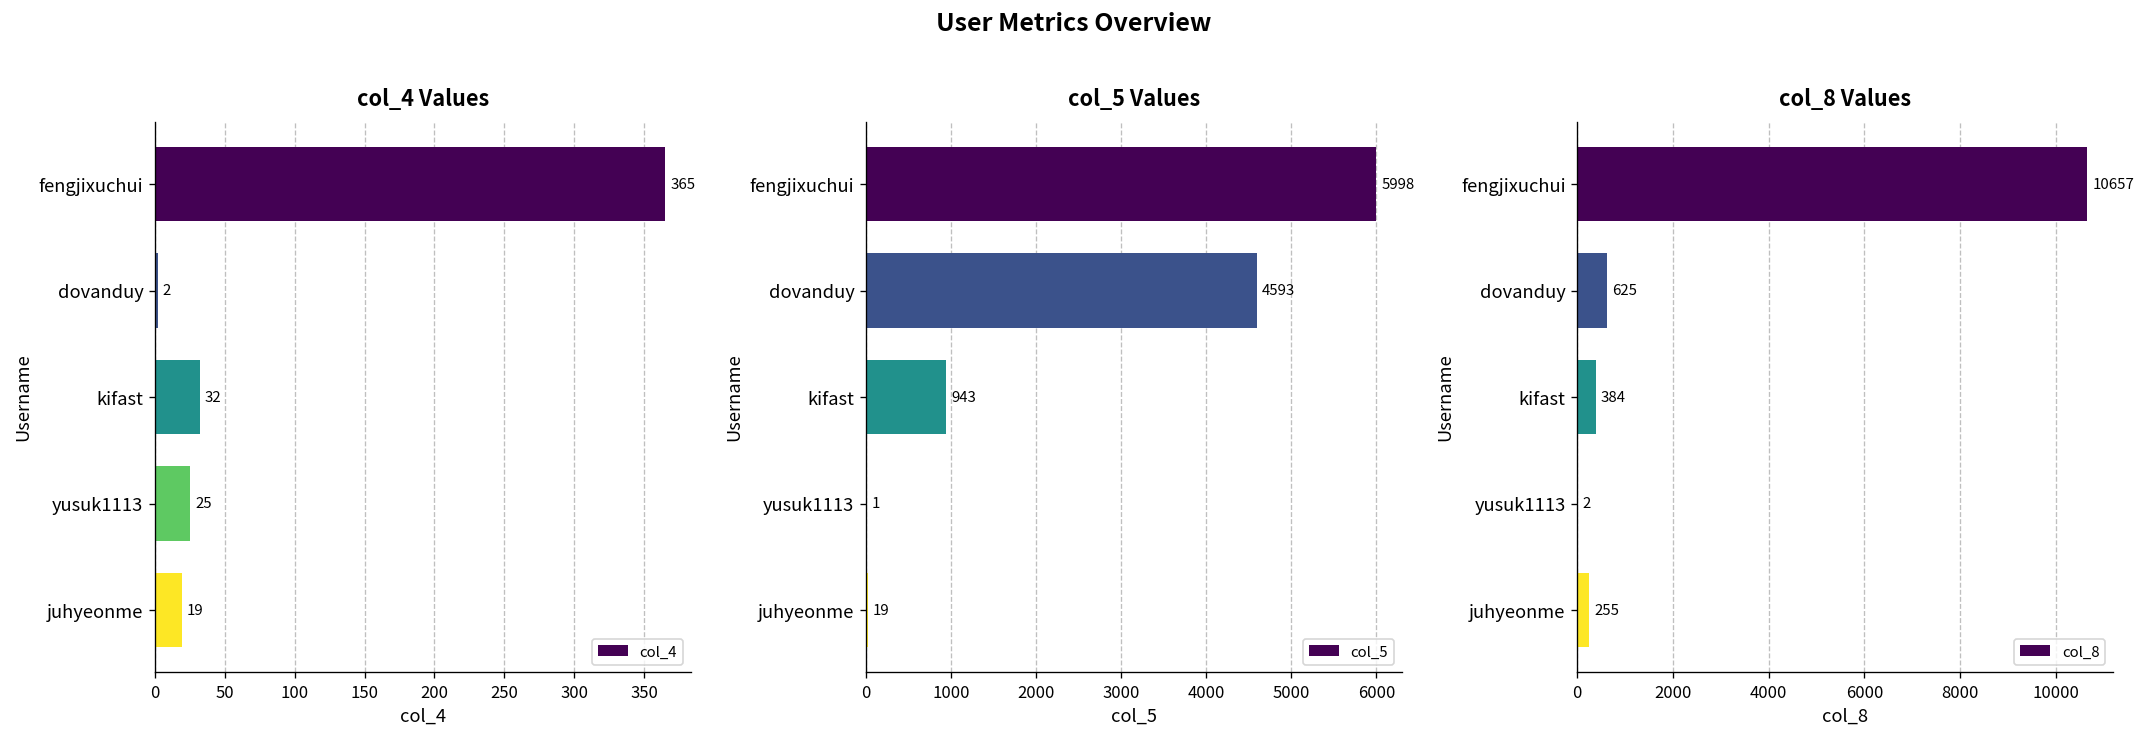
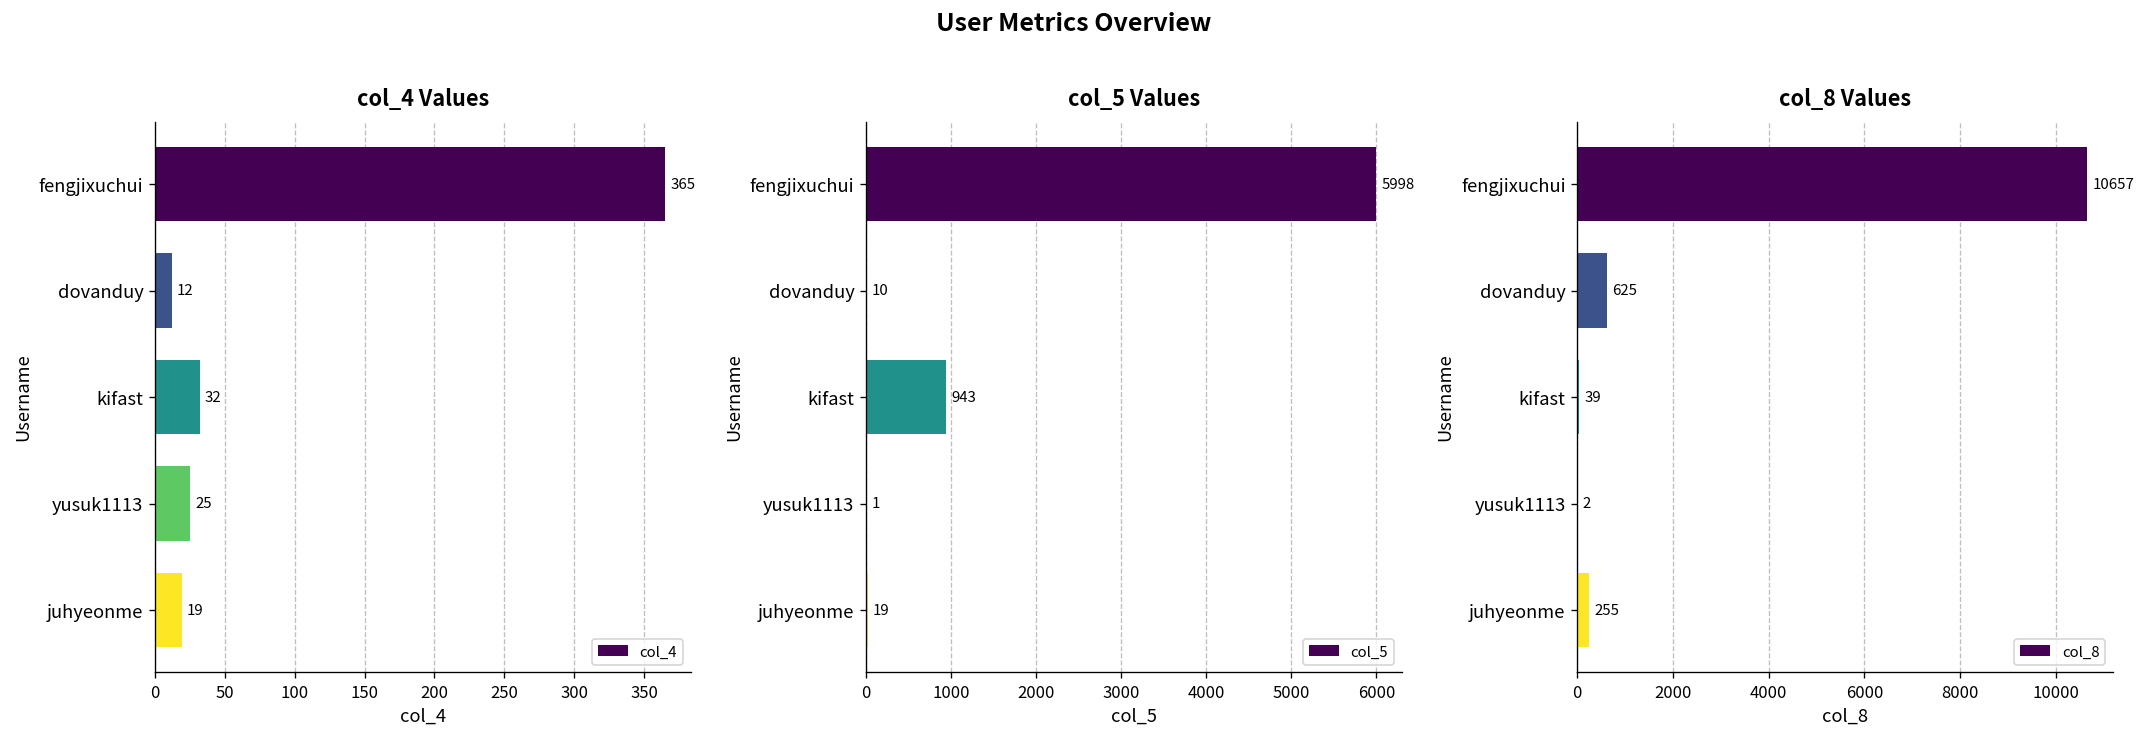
col_4 Values, dovanduy: 2 -> 12
col_5 Values, dovanduy: 4593 -> 10
col_8 Values, kifast: 384 -> 39
